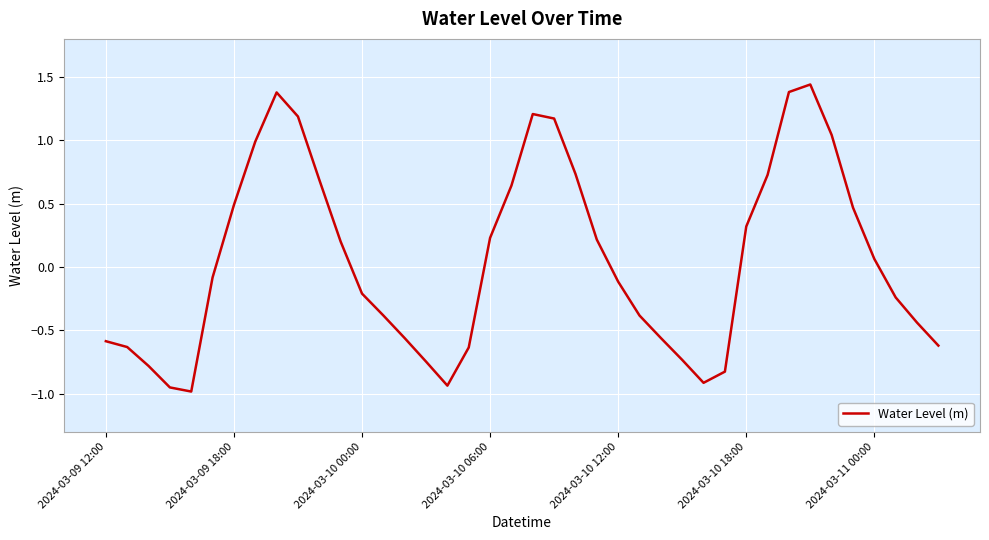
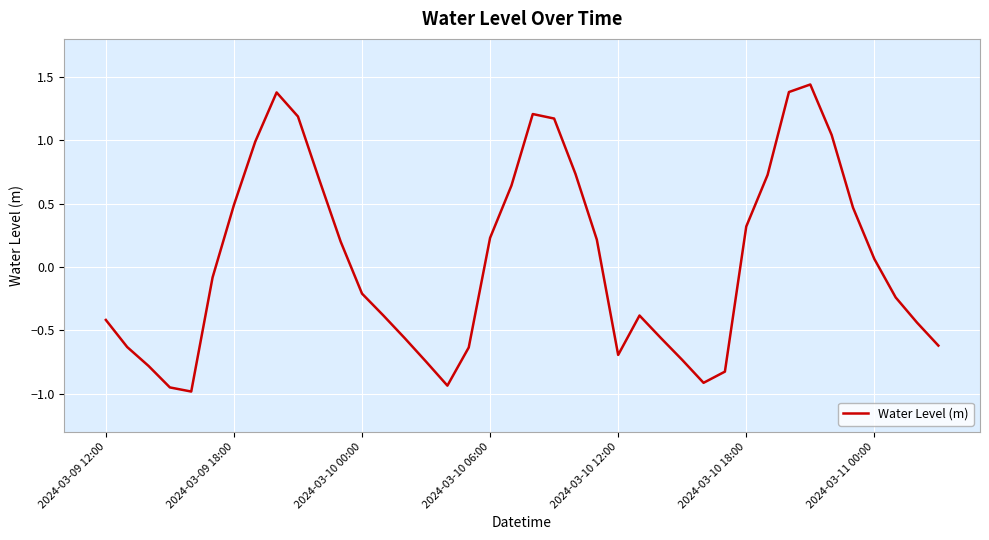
2024-03-09 12:00: -0.59 -> -0.42
2024-03-10 12:00: -0.12 -> -0.69
